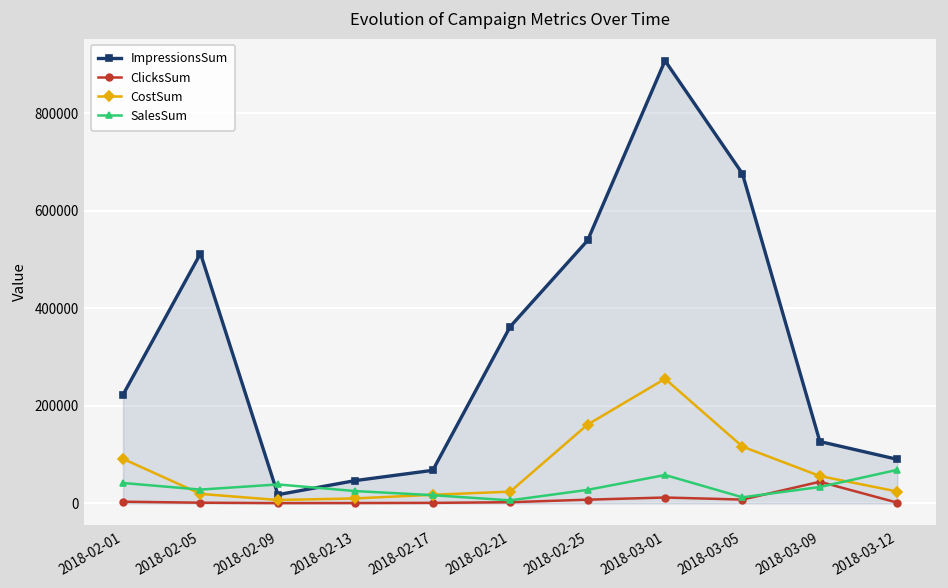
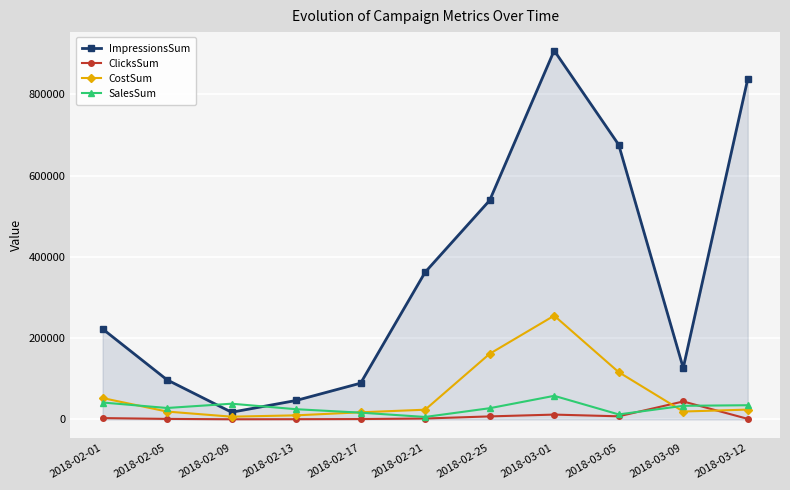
CostSum, 2018-02-01: 90000 -> 50000
ImpressionsSum, 2018-02-05: 510000 -> 100000
ImpressionsSum, 2018-02-17: 70000 -> 90000
CostSum, 2018-03-09: 60000 -> 20000
ImpressionsSum, 2018-03-12: 90000 -> 840000
SalesSum, 2018-03-12: 70000 -> 40000
